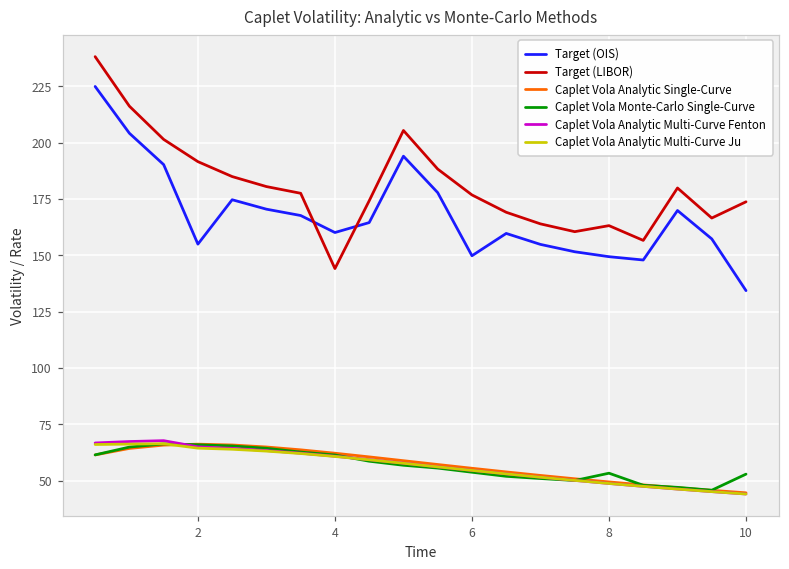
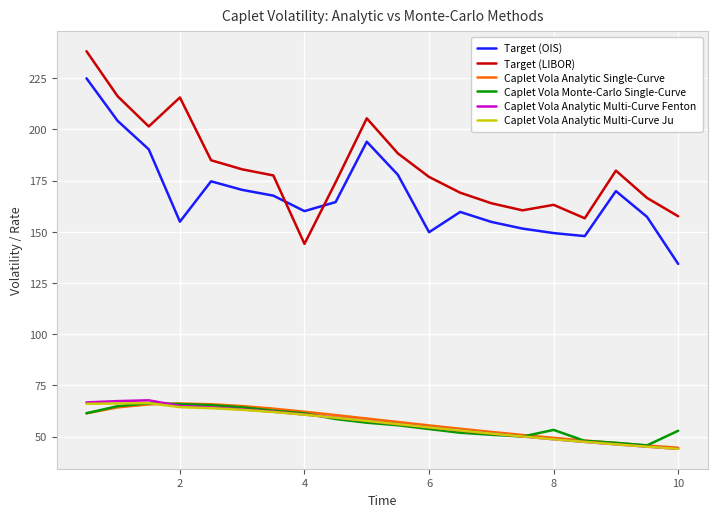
Target (LIBOR), 2: 192 -> 216
Target (LIBOR), 10: 174 -> 158
